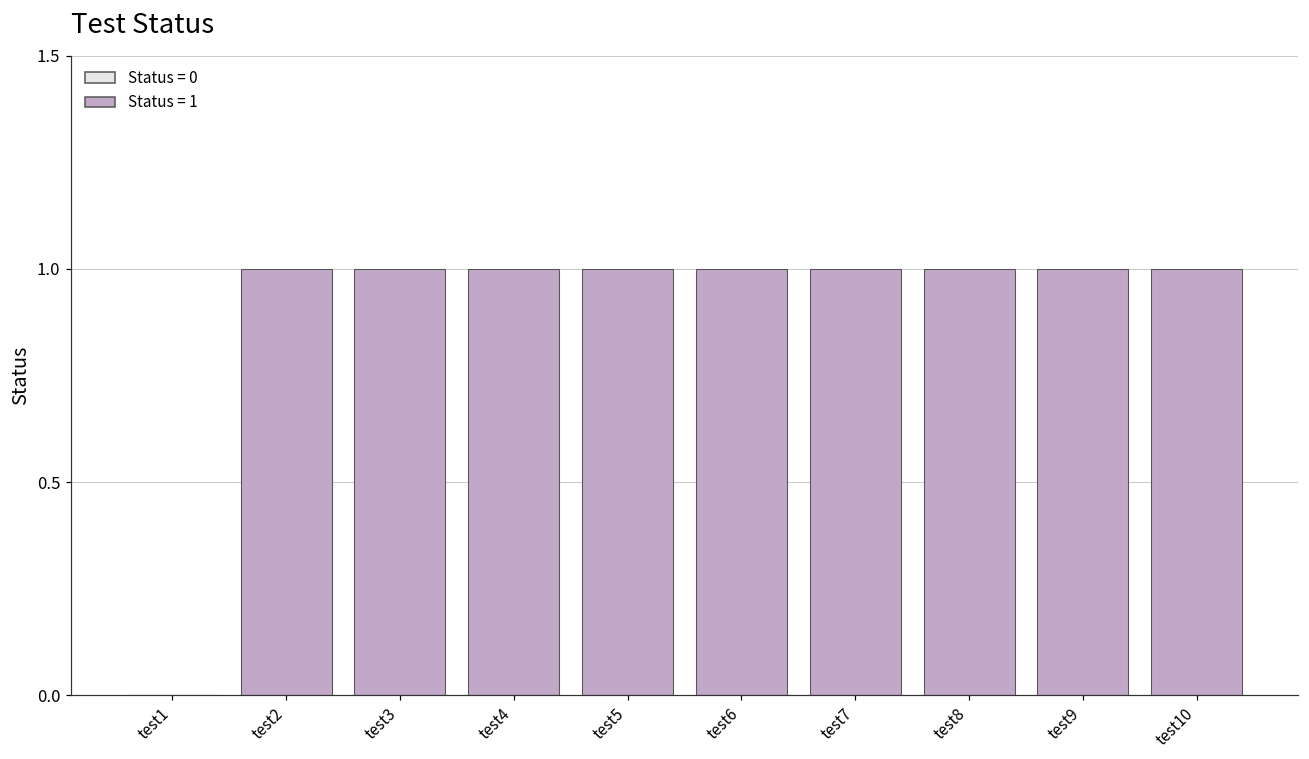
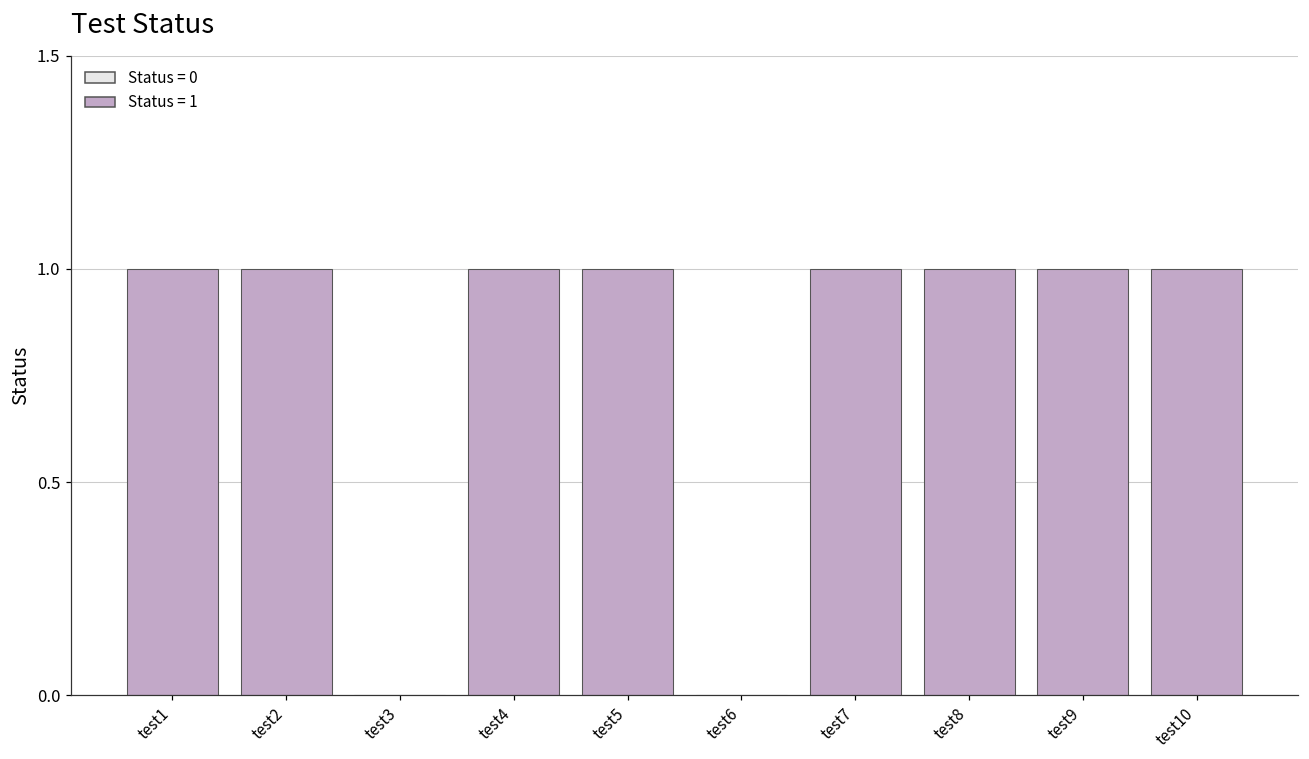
test1: 0 -> 1
test3: 1 -> 0
test6: 1 -> 0
